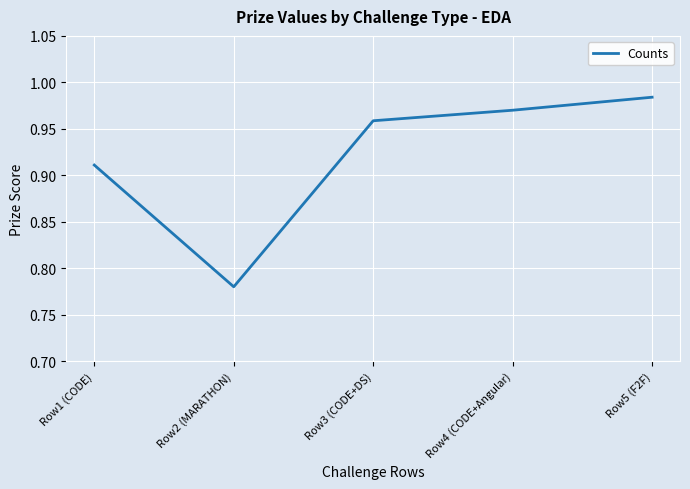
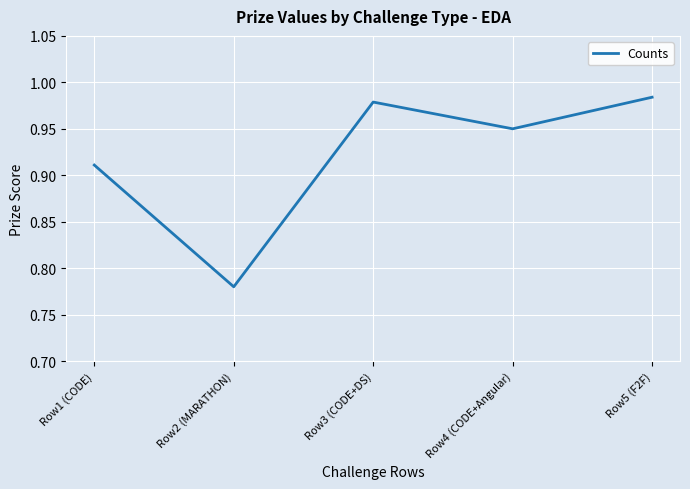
Row3 (CODE+DS): 0.96 -> 0.98
Row4 (CODE+Angular): 0.97 -> 0.95
